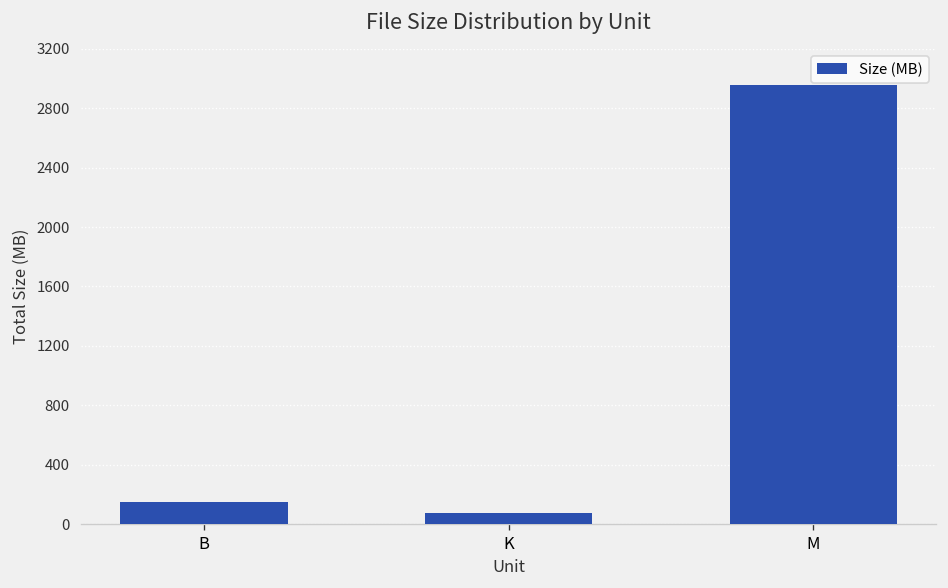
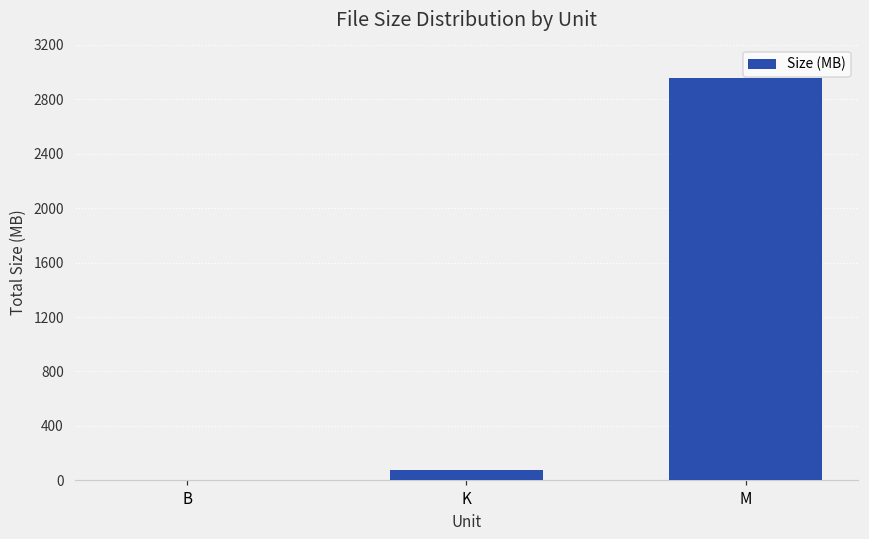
B: 150 -> 0
